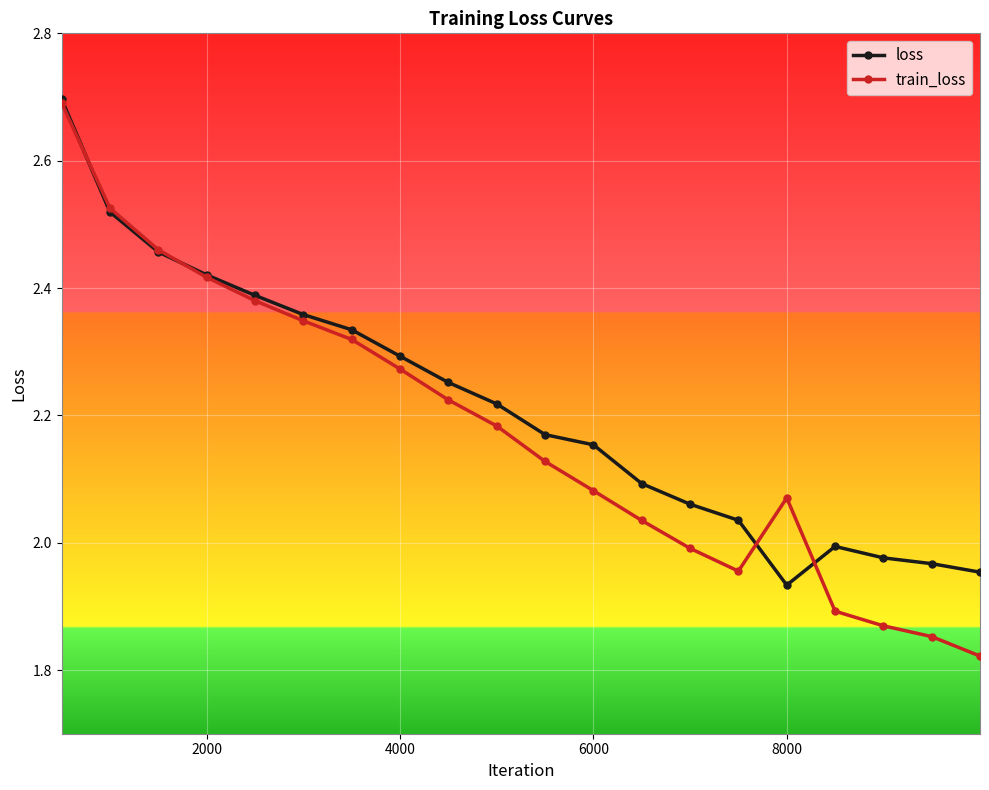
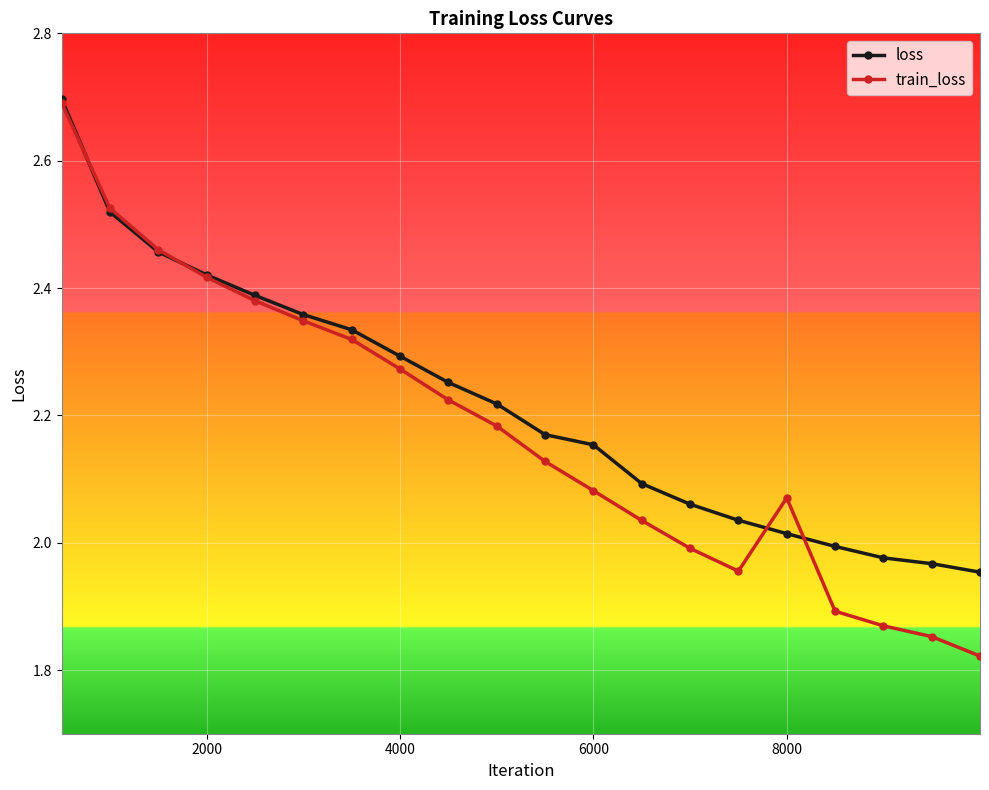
loss, 8000: 1.93 -> 2.01
